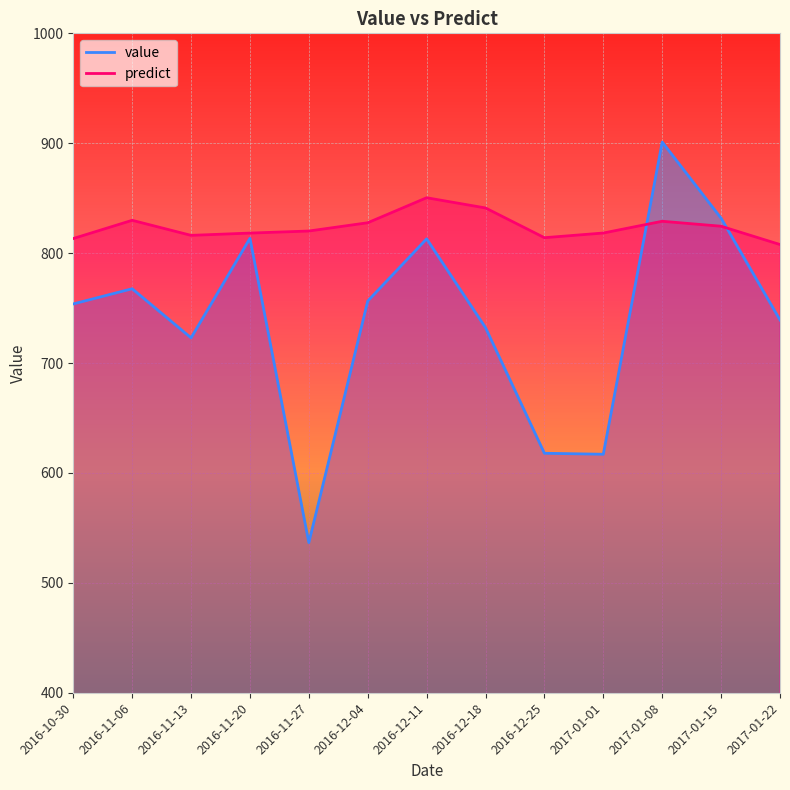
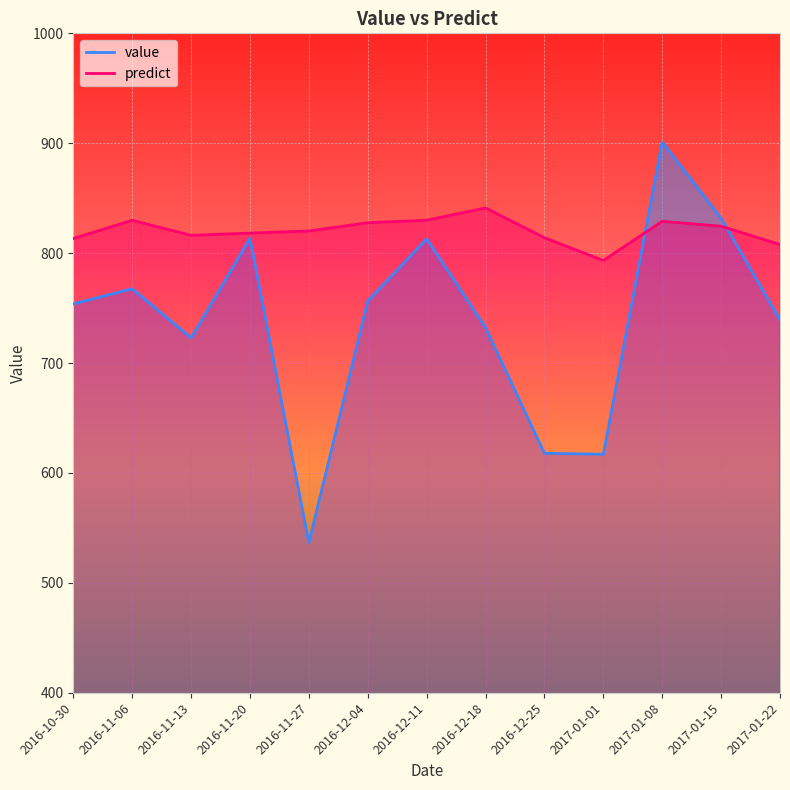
predict, 2016-12-11: 850 -> 830
predict, 2017-01-01: 818 -> 793
